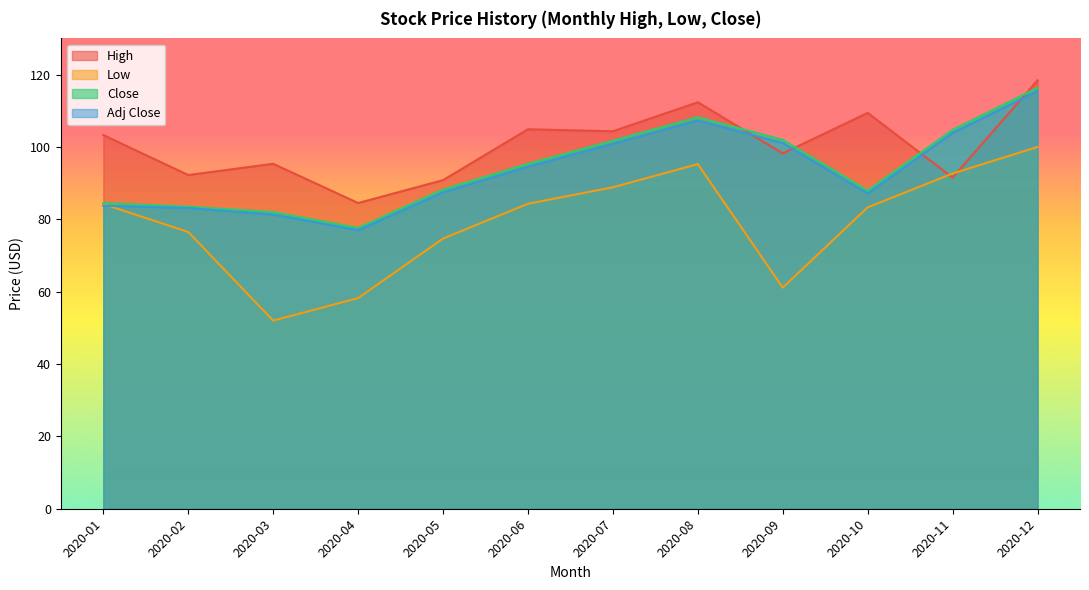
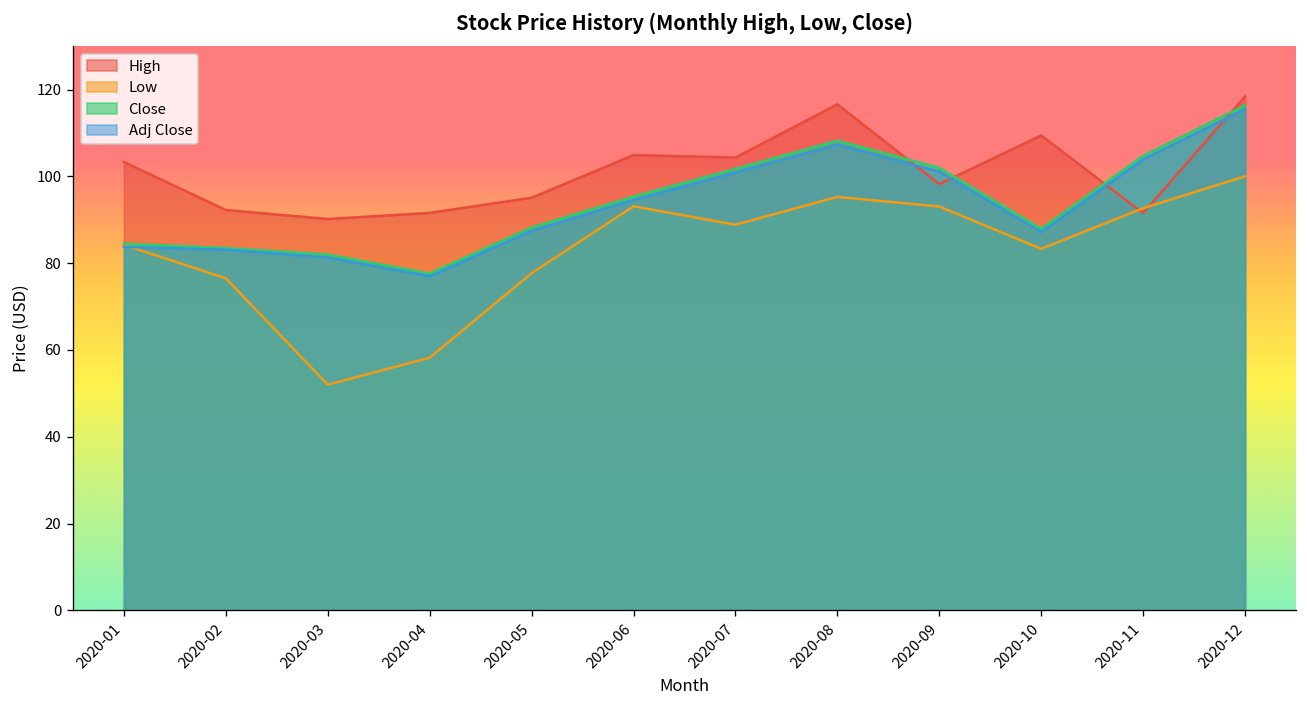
High, 2020-03: 95 -> 90
High, 2020-04: 85 -> 92
High, 2020-05: 91 -> 95
Low, 2020-05: 75 -> 78
Low, 2020-06: 84 -> 93
High, 2020-08: 112 -> 117
Low, 2020-09: 61 -> 93
